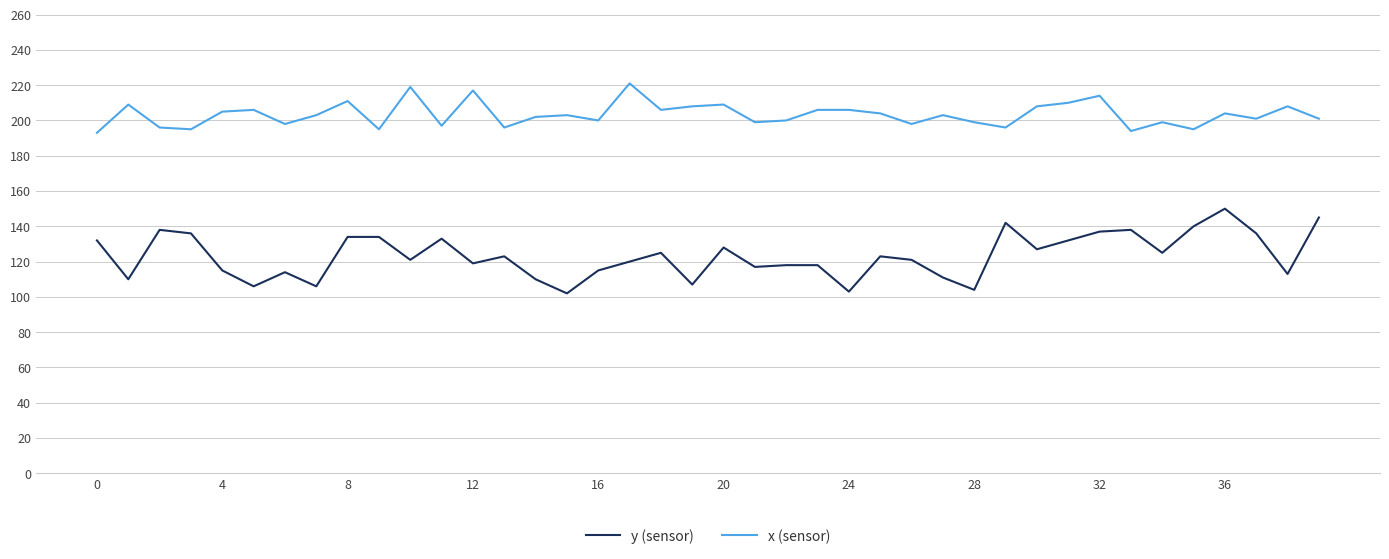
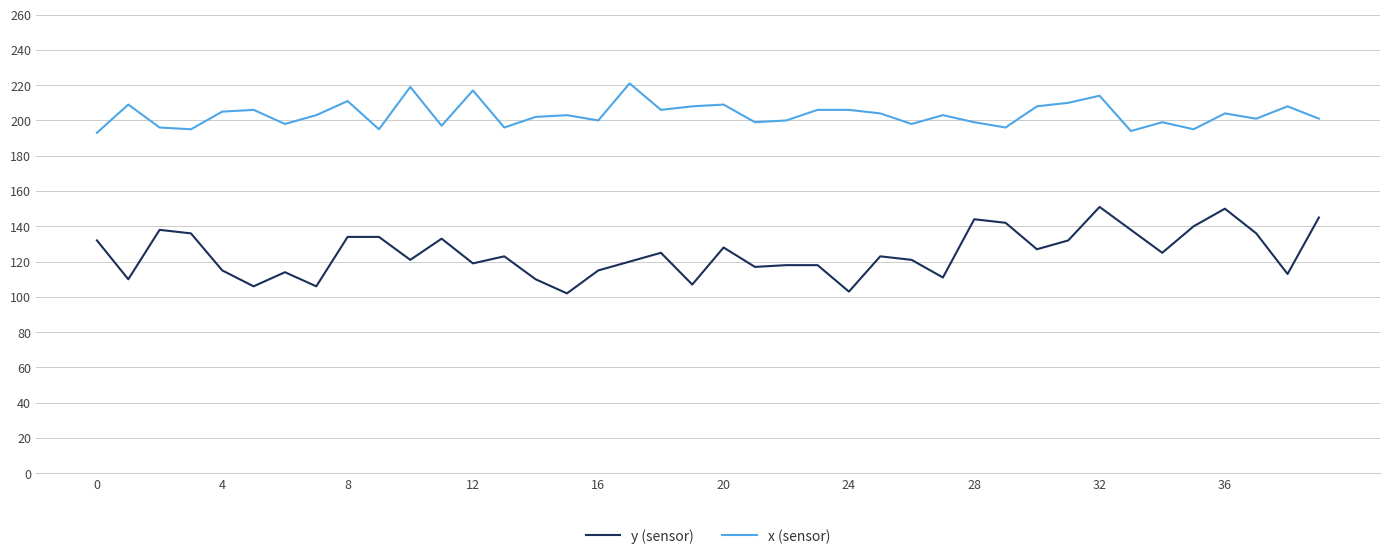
y (sensor), 28: 104 -> 144
y (sensor), 32: 137 -> 151
